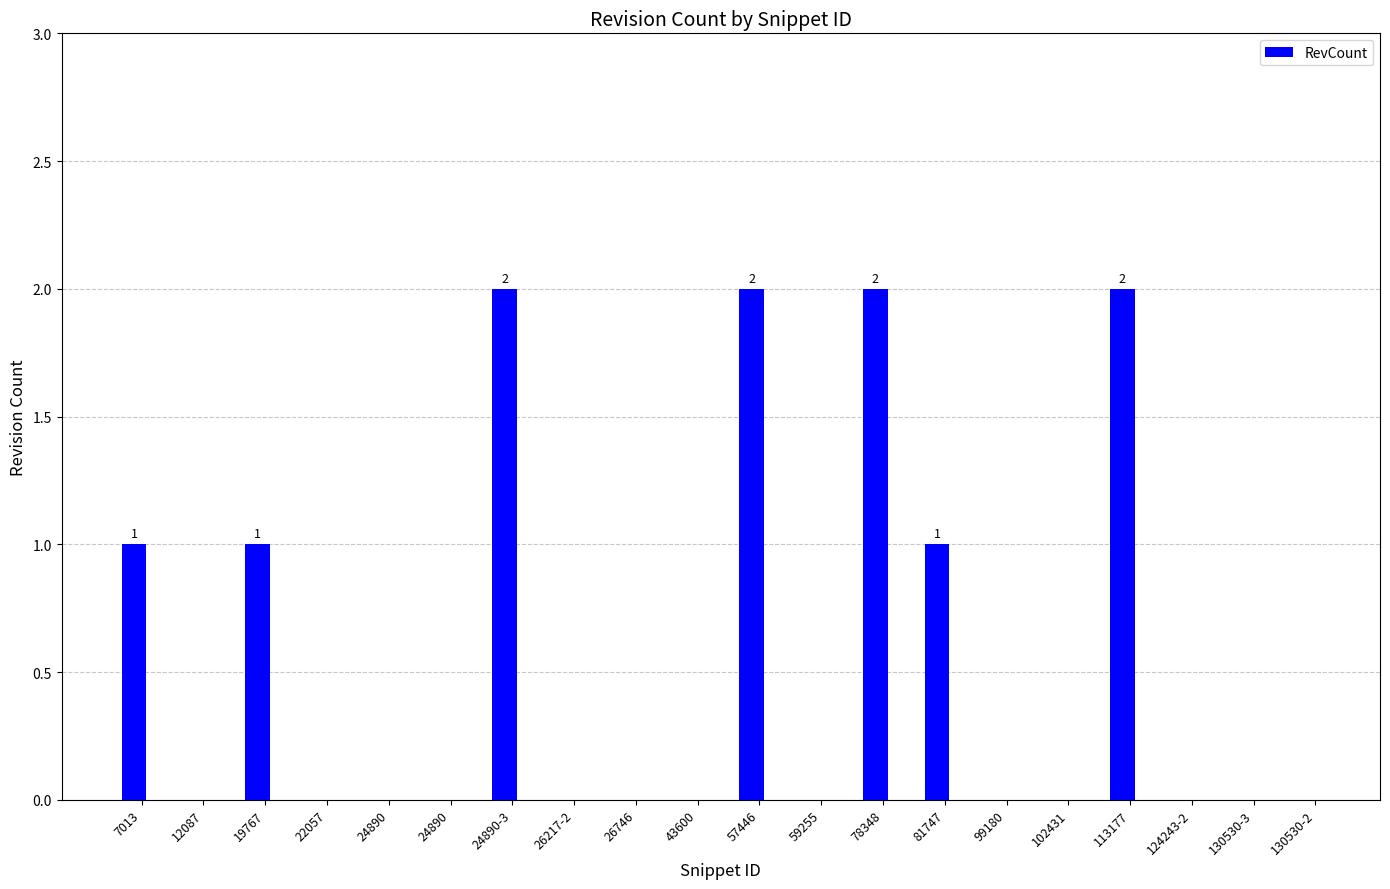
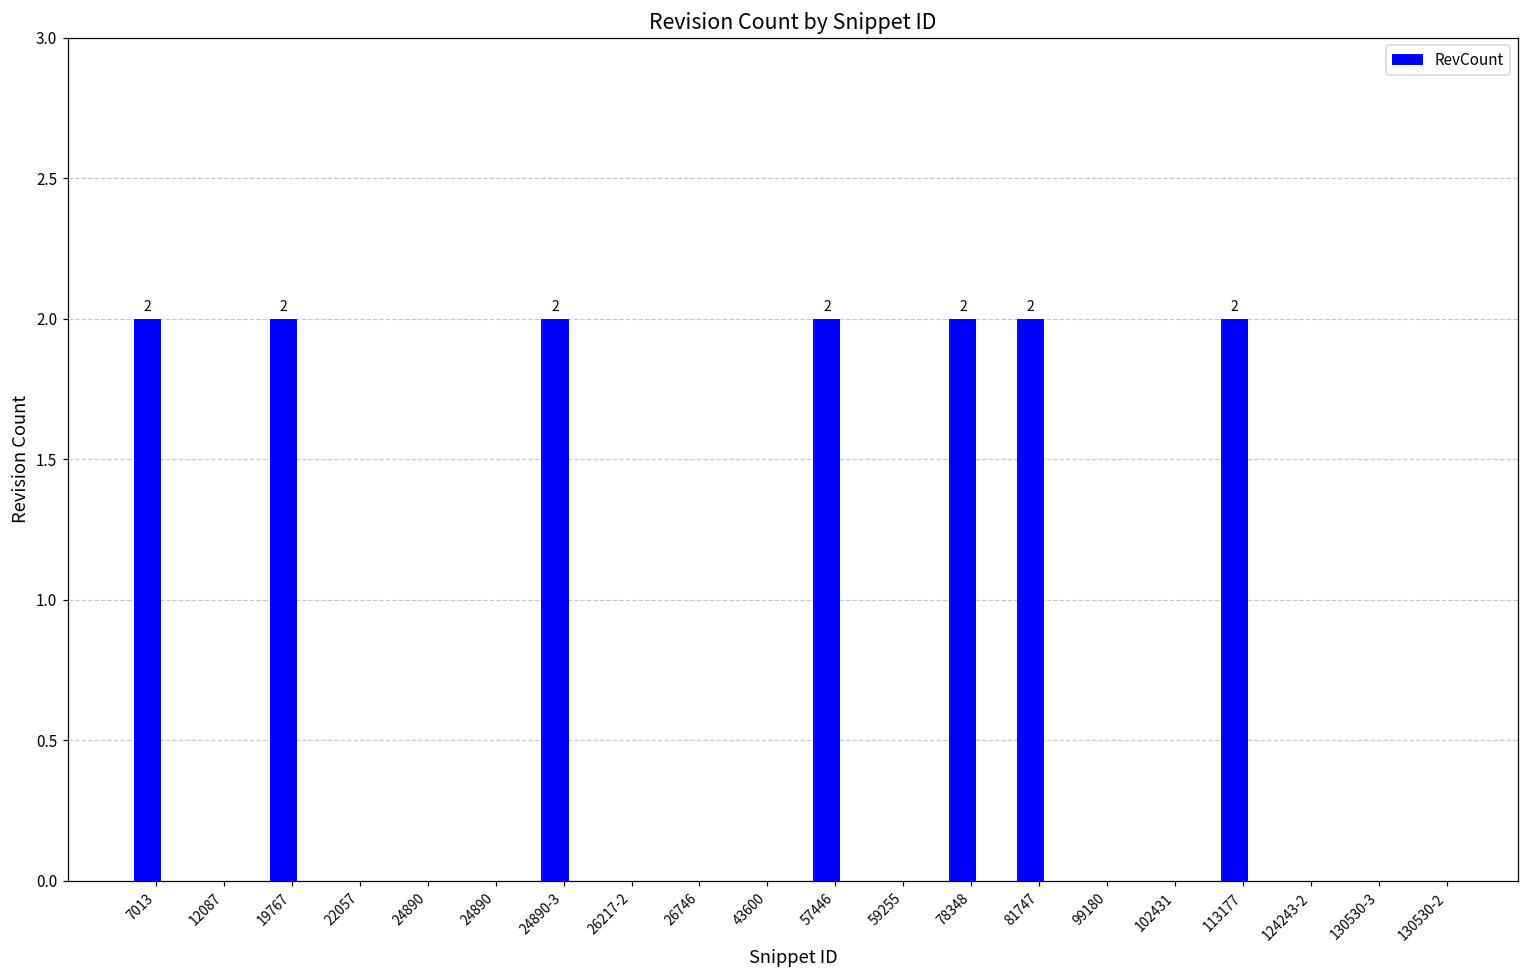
7013: 1 -> 2
19767: 1 -> 2
81747: 1 -> 2
